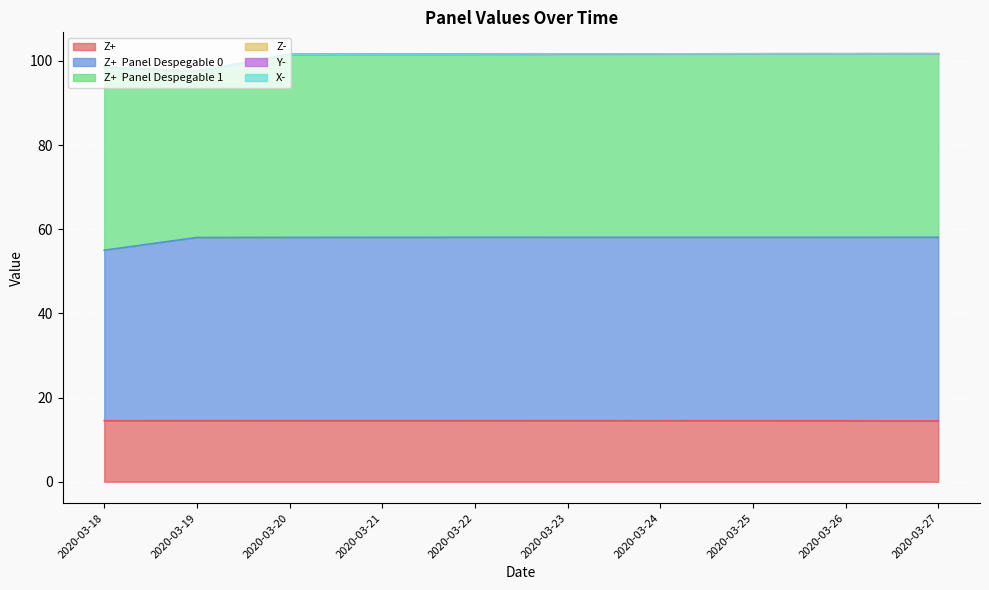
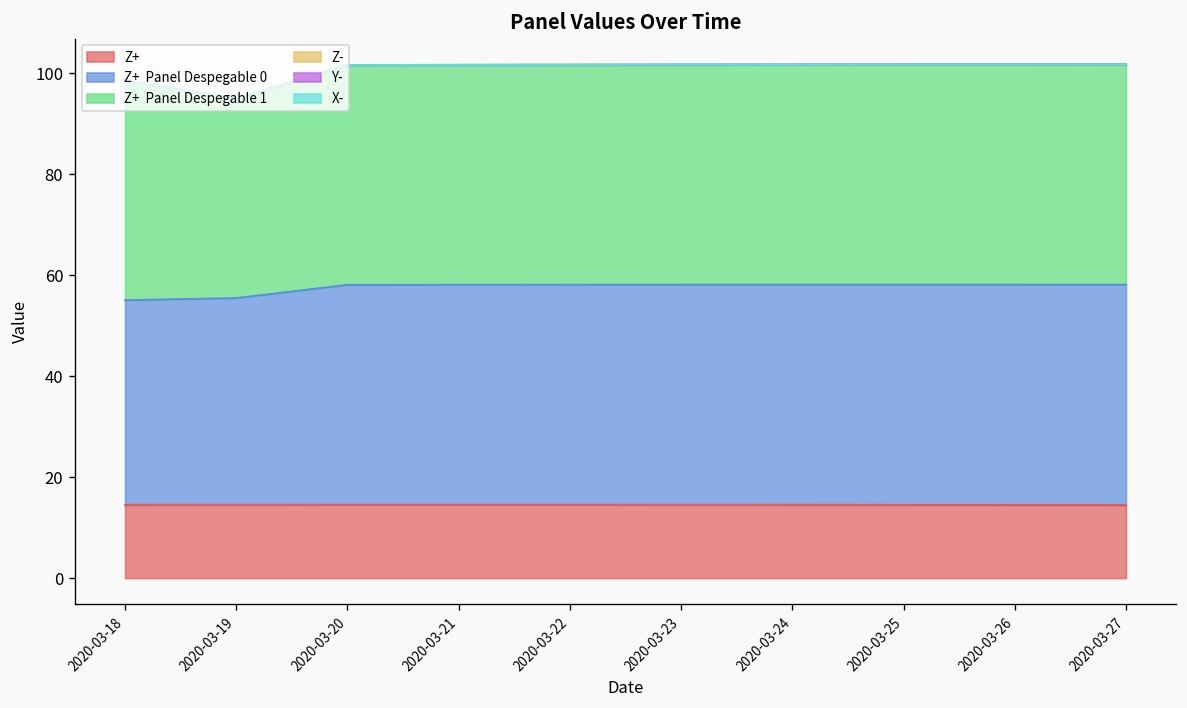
Z+ Panel Despegable 0, 2020-03-19: 44 -> 41
